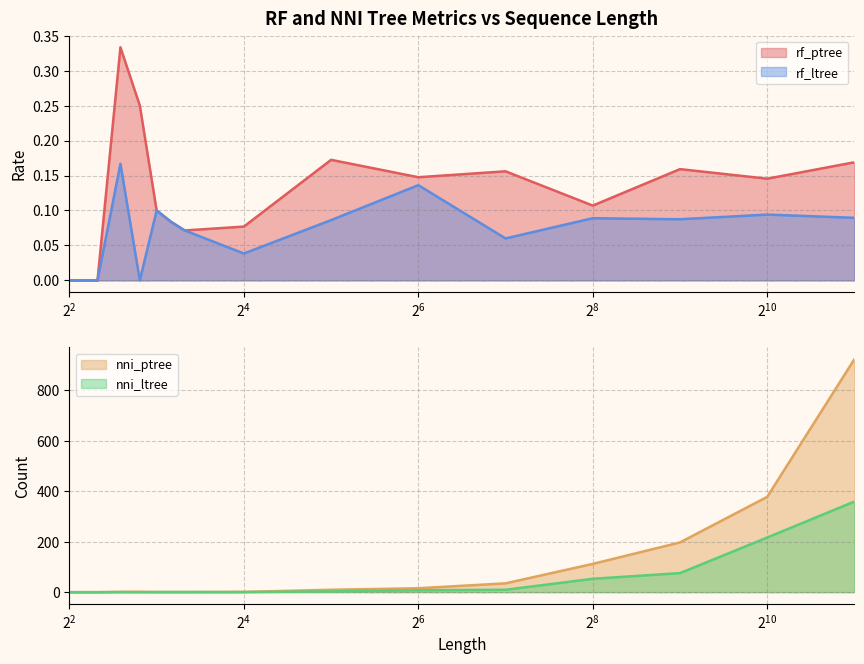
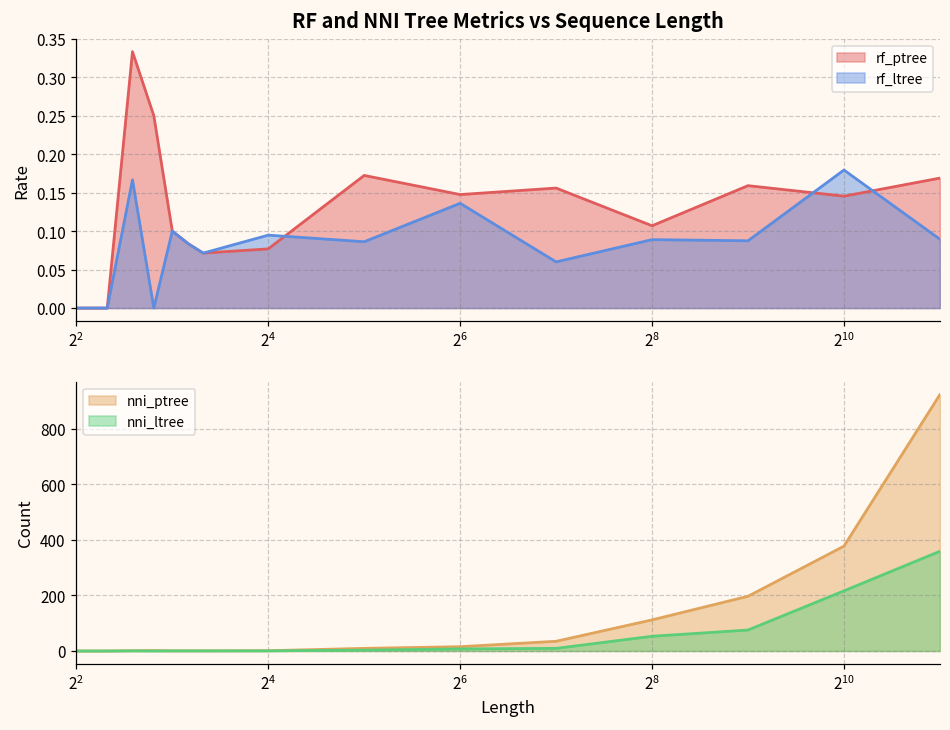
RF and NNI Tree Metrics vs Sequence Length, rf_ltree, 2^4: 0.04 -> 0.09
RF and NNI Tree Metrics vs Sequence Length, rf_ltree, 2^10: 0.09 -> 0.18
